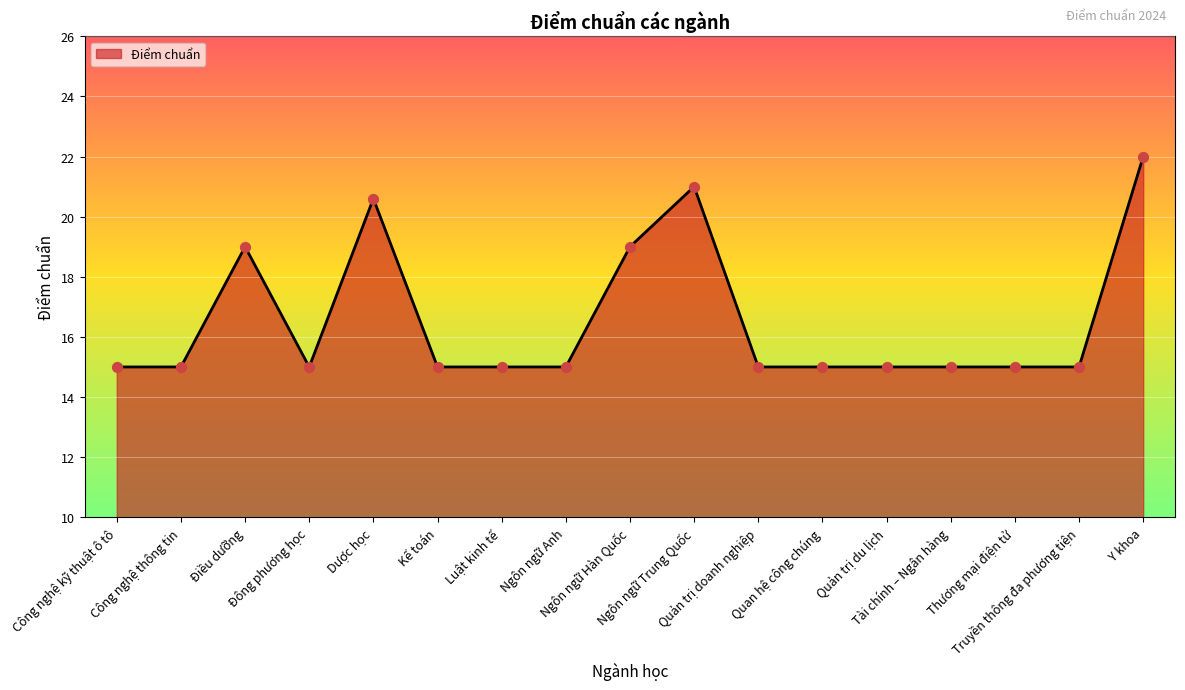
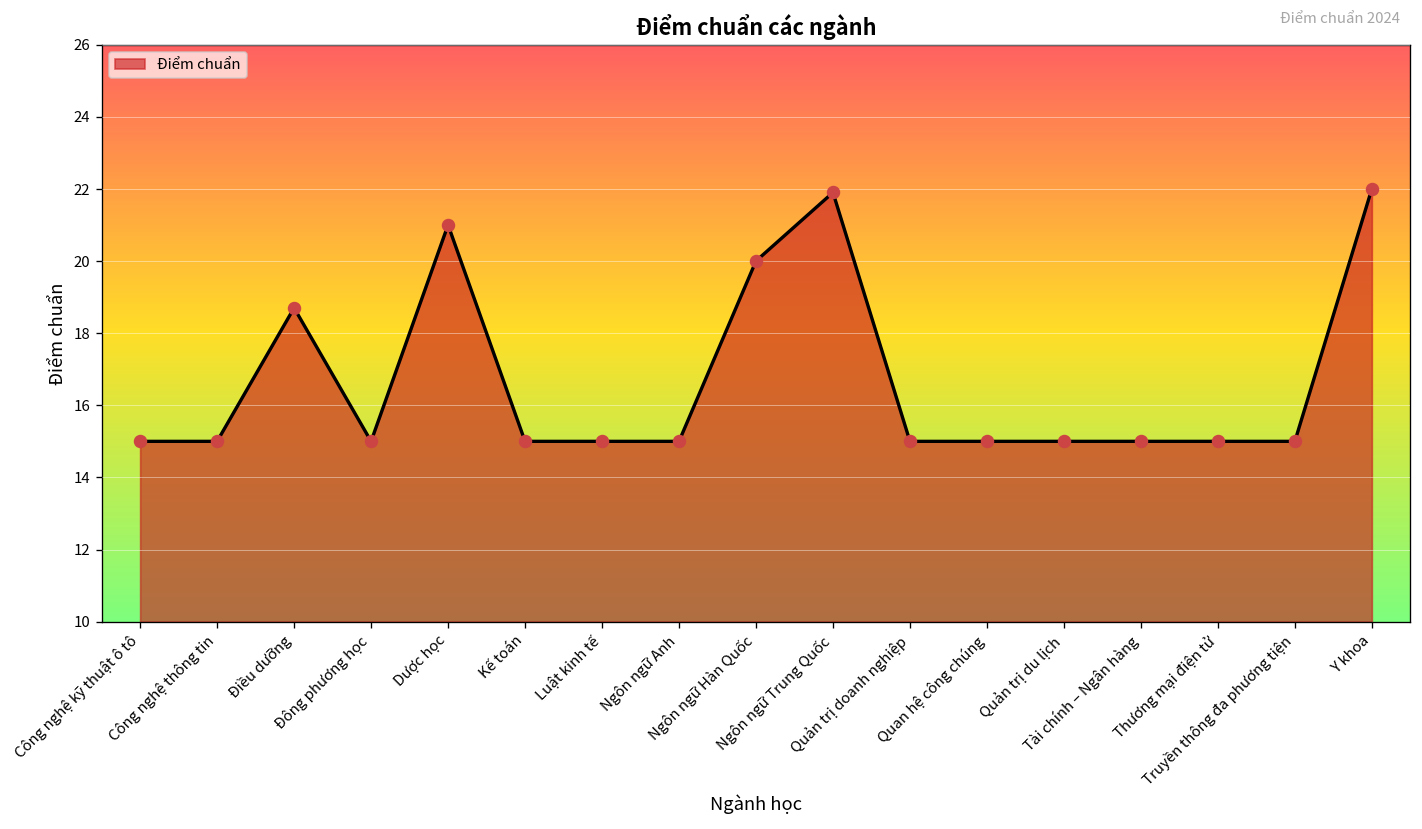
Điều dưỡng: 19.0 -> 18.7
Dược học: 20.6 -> 21.0
Ngôn ngữ Hàn Quốc: 19 -> 20
Ngôn ngữ Trung Quốc: 21.0 -> 21.9
